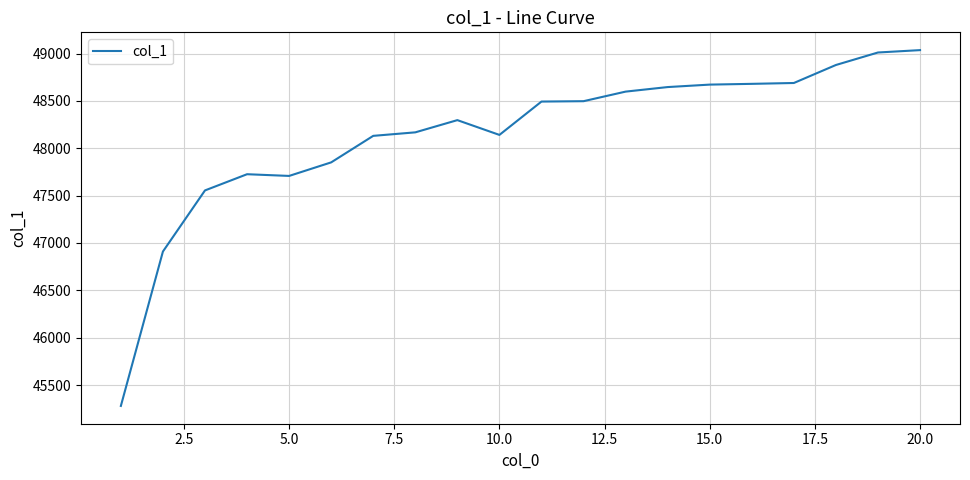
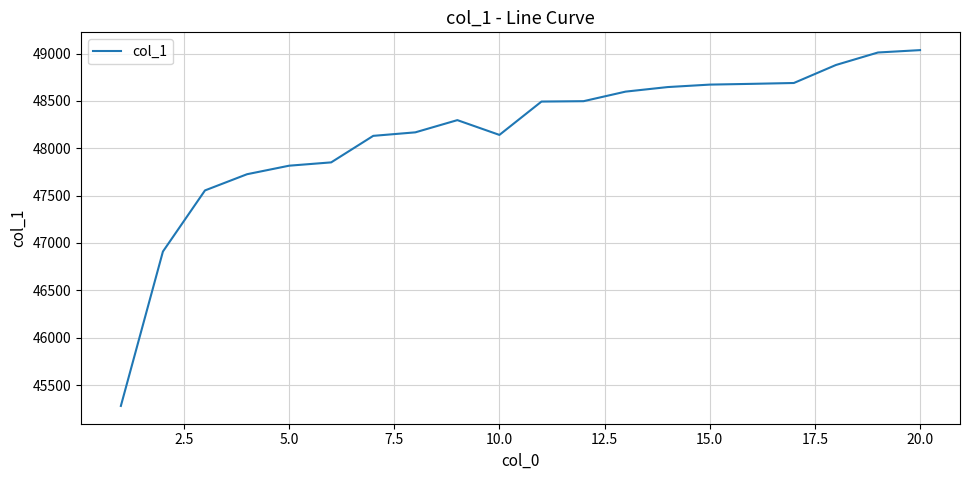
5.0: 47700 -> 47800
